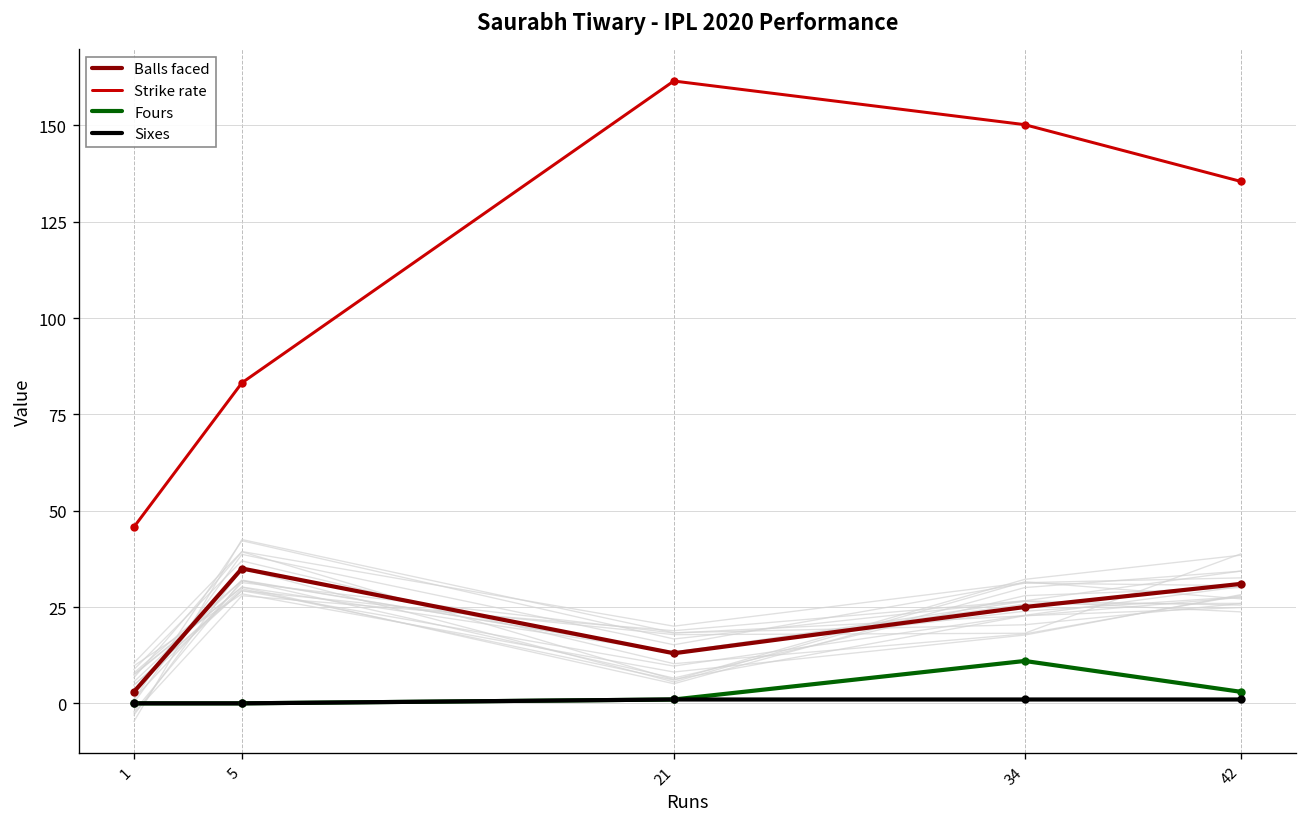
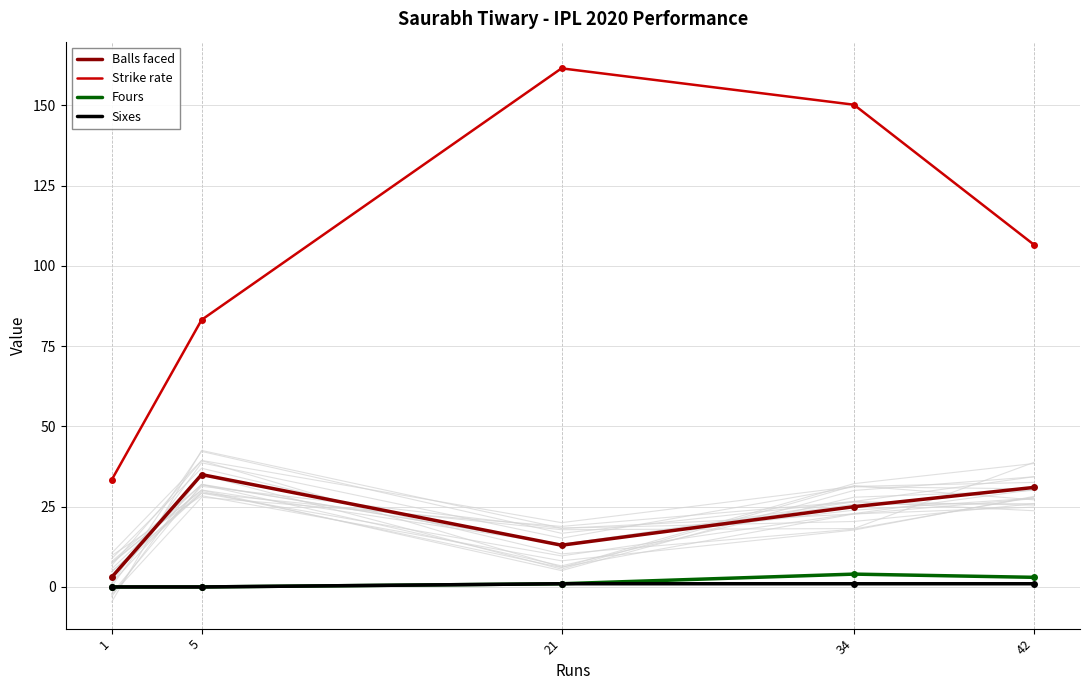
Strike rate, 1: 46 -> 33
Fours, 34: 11 -> 4
Strike rate, 42: 135 -> 107
